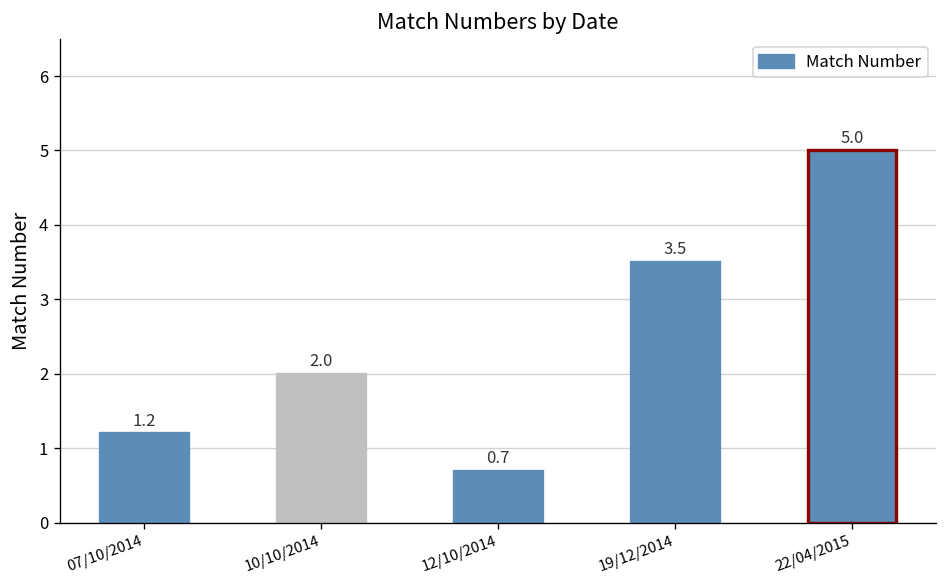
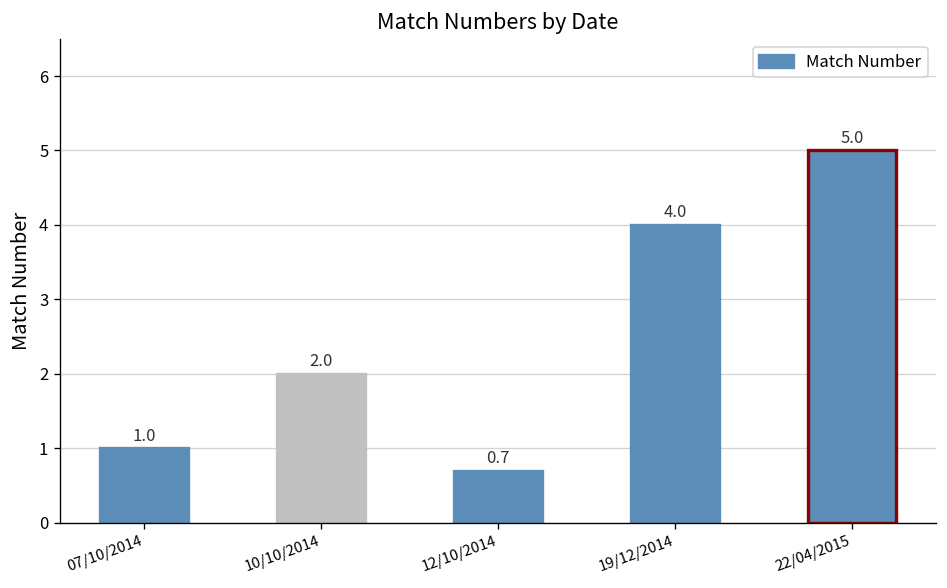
07/10/2014: 1.2 -> 1.0
19/12/2014: 3.5 -> 4.0
